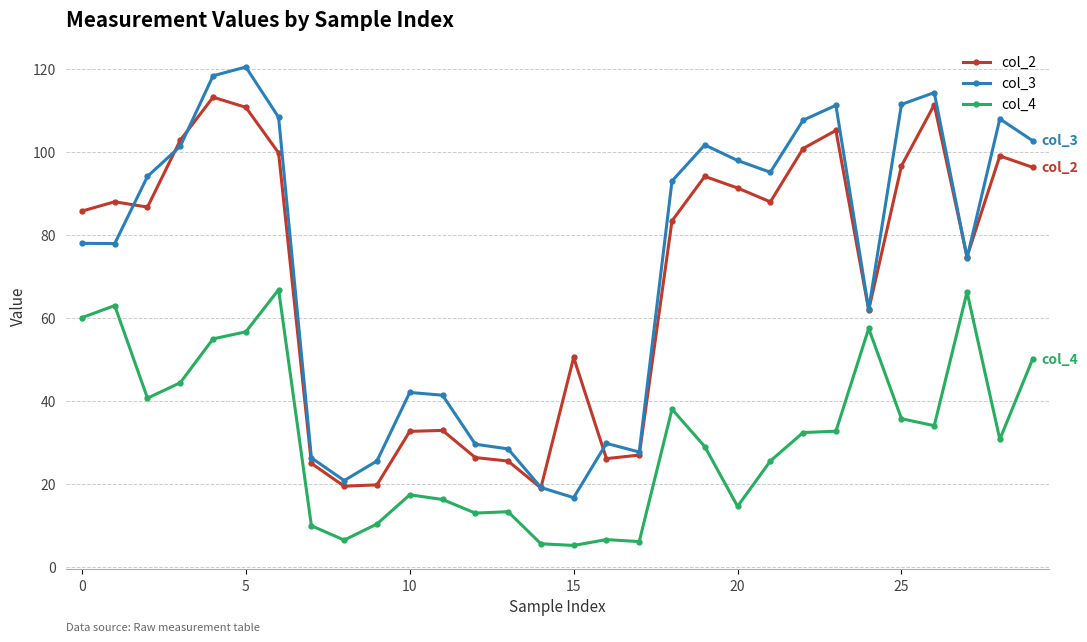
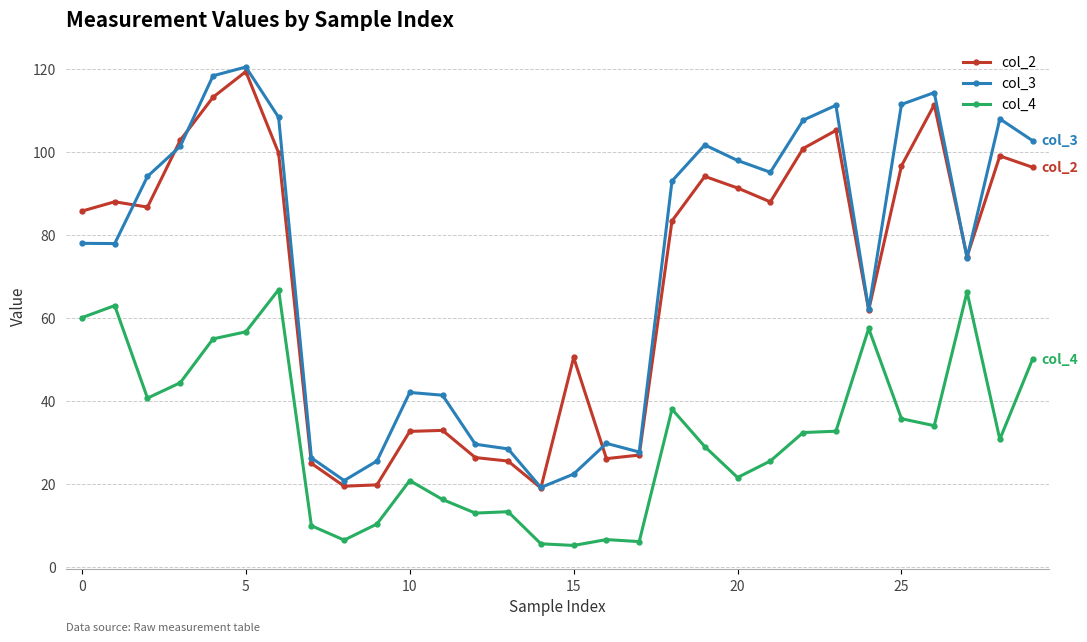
col_2, 5: 111 -> 119
col_4, 10: 17 -> 21
col_3, 15: 17 -> 22
col_4, 20: 15 -> 22
